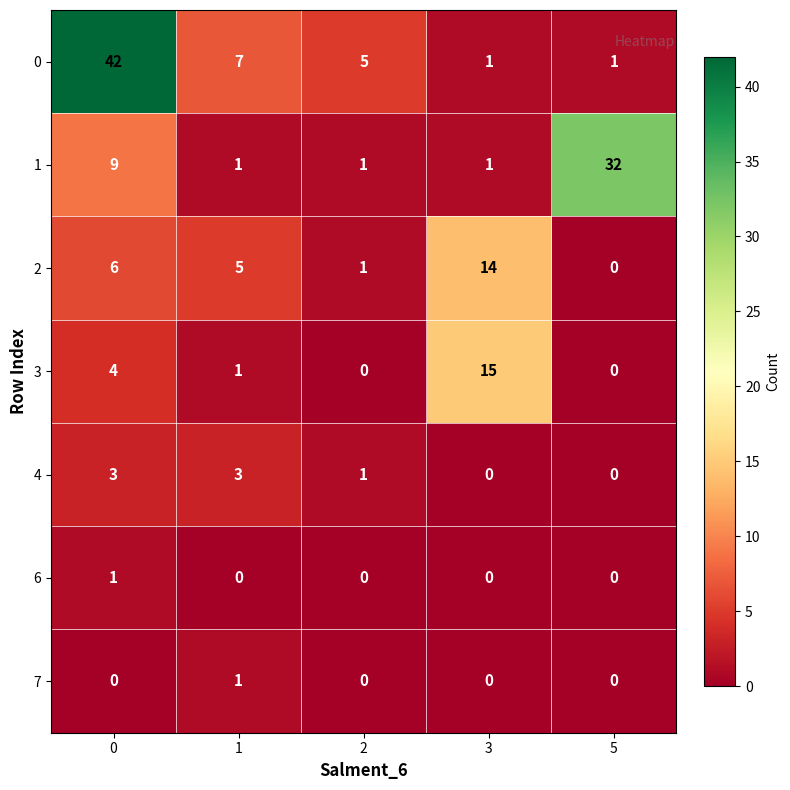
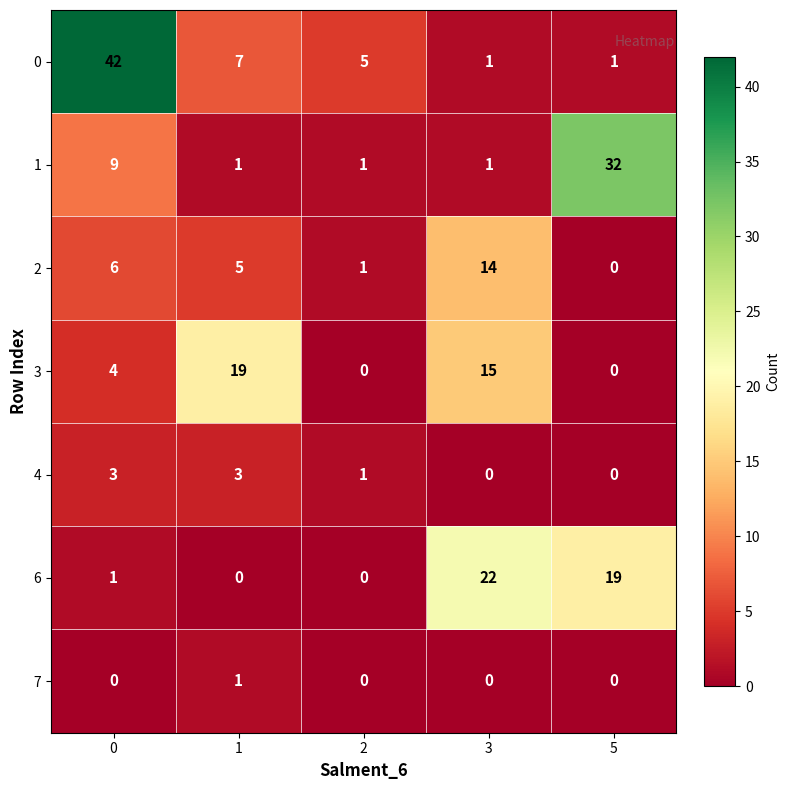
3, 1: 1 -> 19
6, 3: 0 -> 22
6, 5: 0 -> 19
